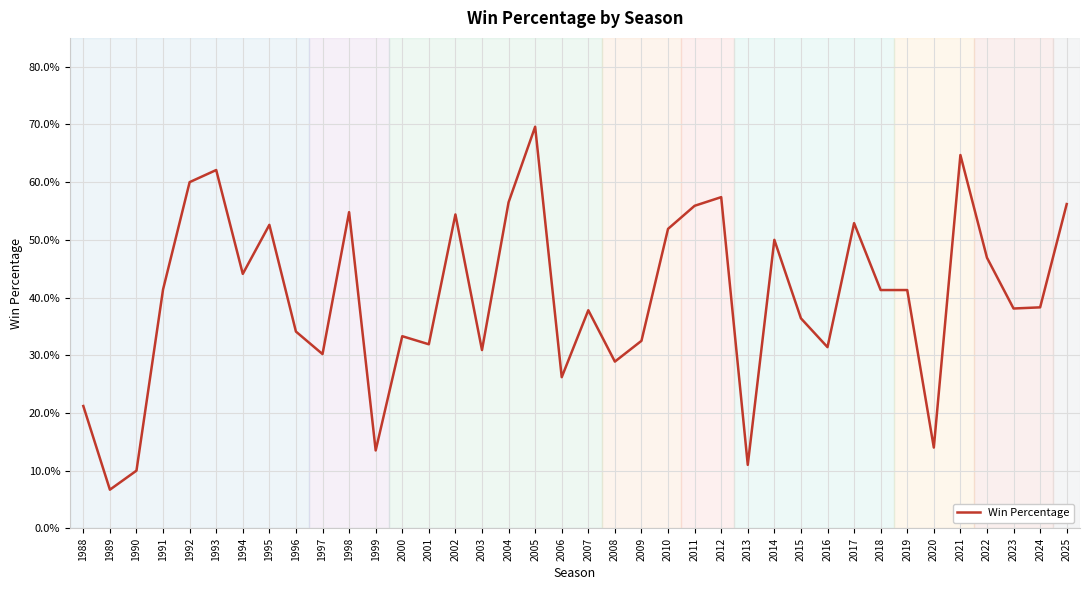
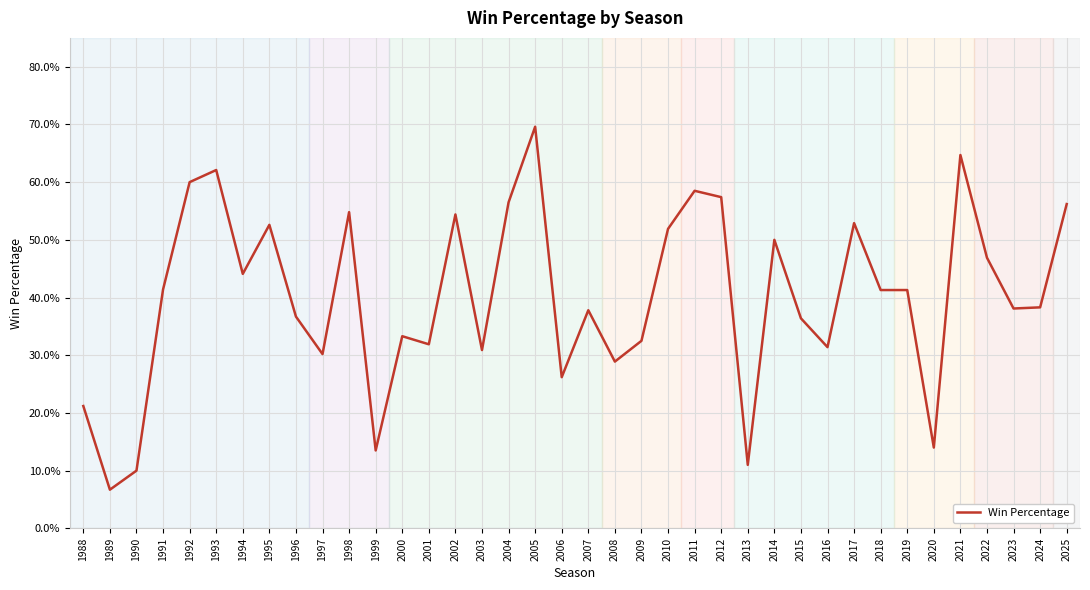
1996: 34% -> 37%
2011: 56% -> 59%
